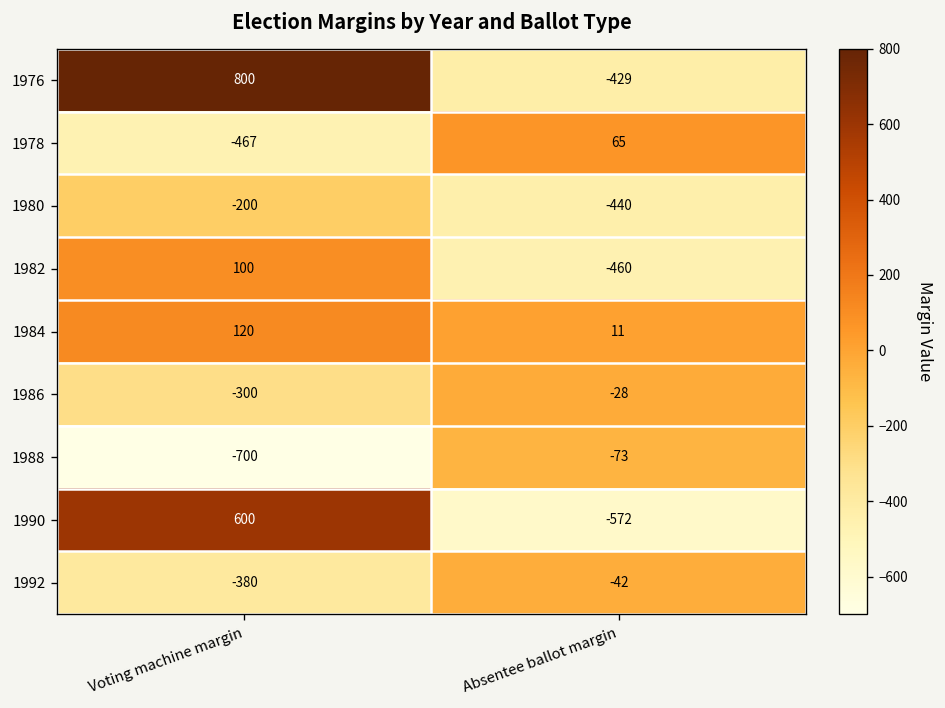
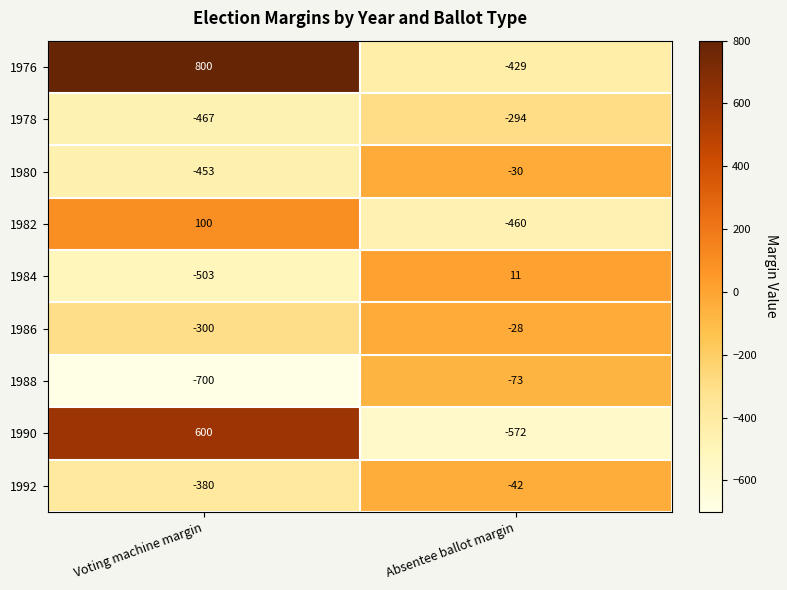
1978, Absentee ballot margin: 65 -> -294
1980, Voting machine margin: -200 -> -453
1980, Absentee ballot margin: -440 -> -30
1984, Voting machine margin: 120 -> -503
